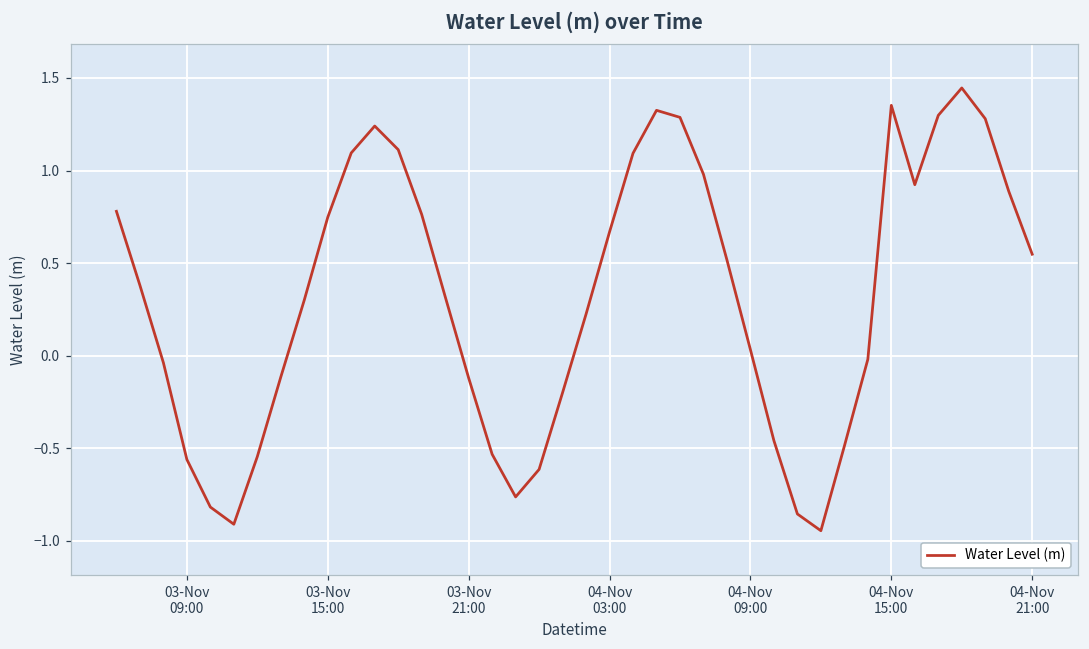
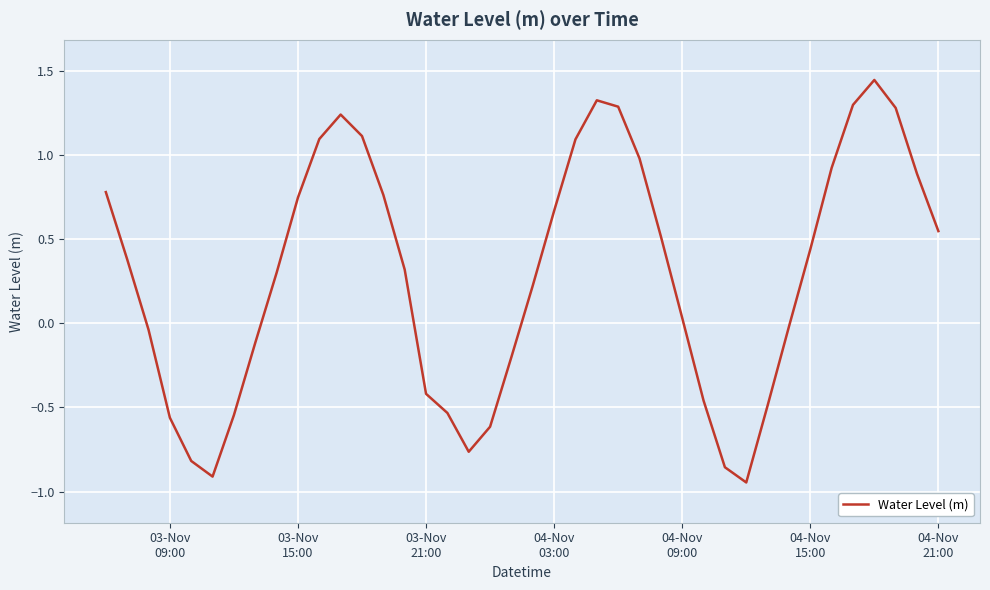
03-Nov 21:00: -0.12 -> -0.42
04-Nov 15:00: 1.35 -> 0.44
